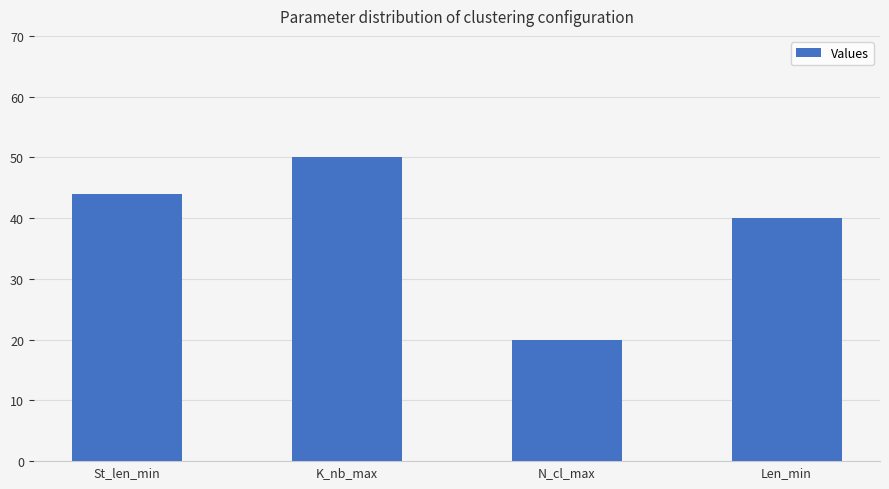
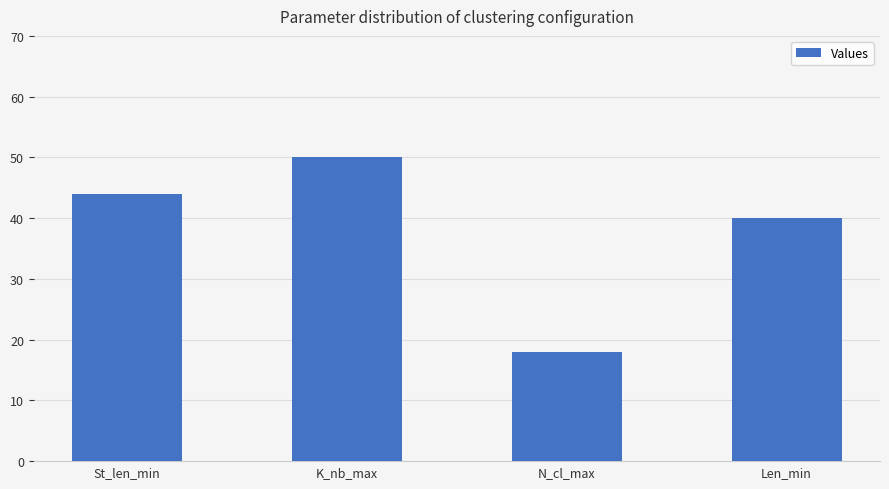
N_cl_max: 20 -> 18
